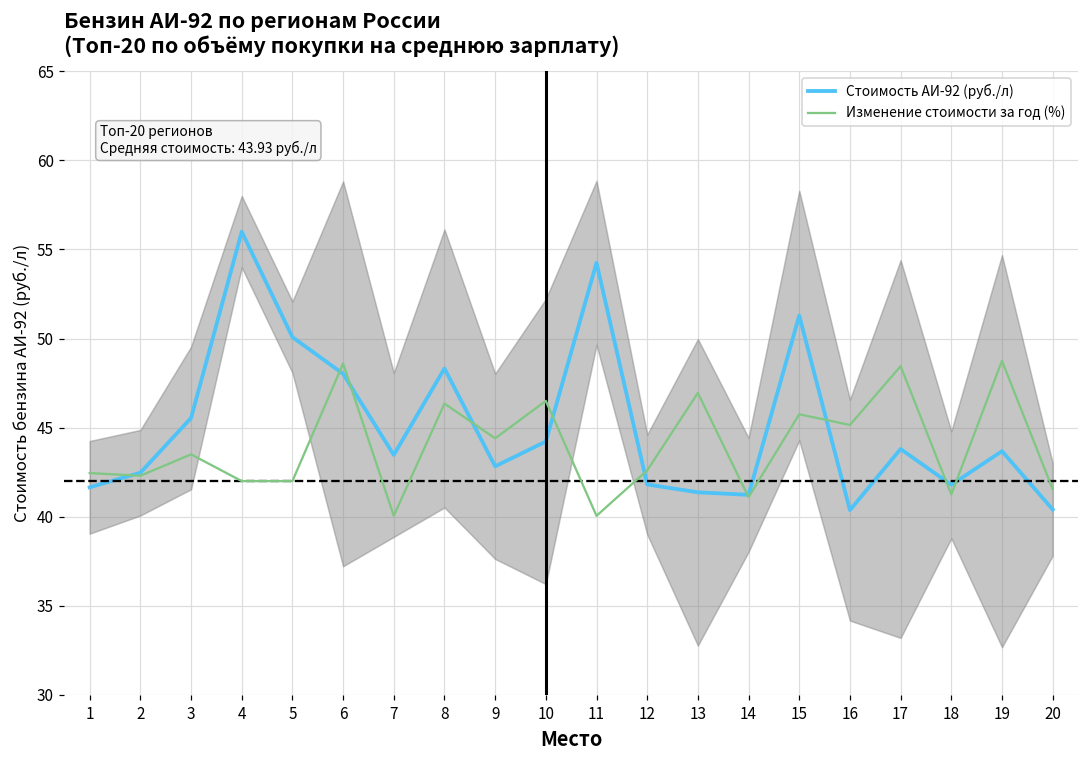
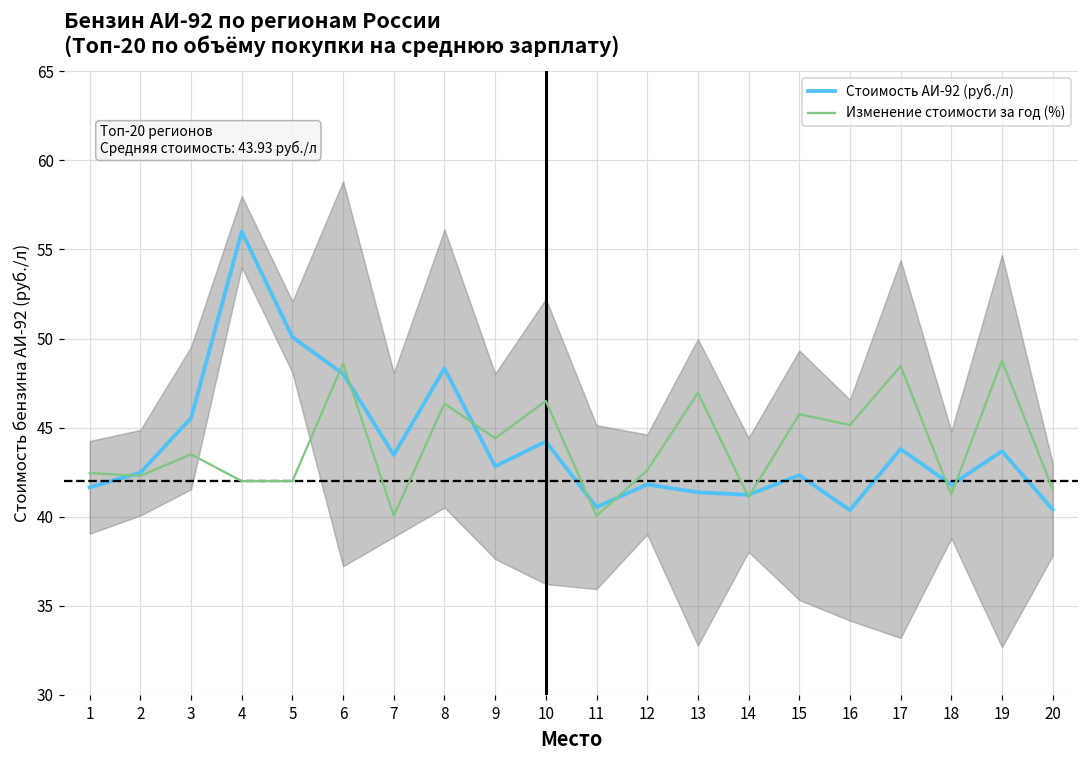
Стоимость АИ-92 (руб./л), 11: 54.3 -> 40.5
Стоимость АИ-92 (руб./л), 15: 51.3 -> 42.3
